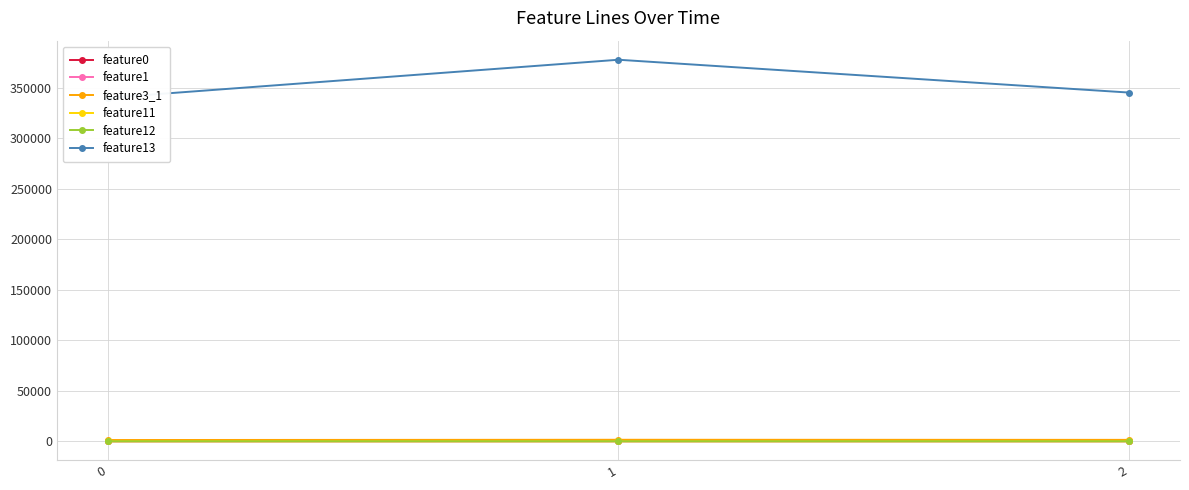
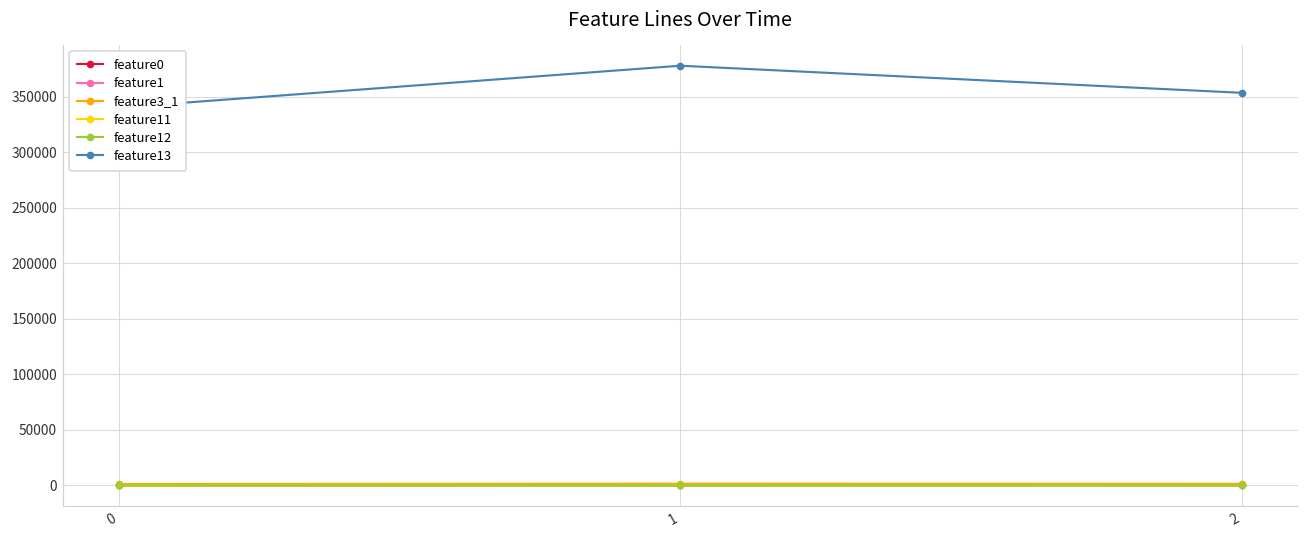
feature13, 2: 346000 -> 354000
